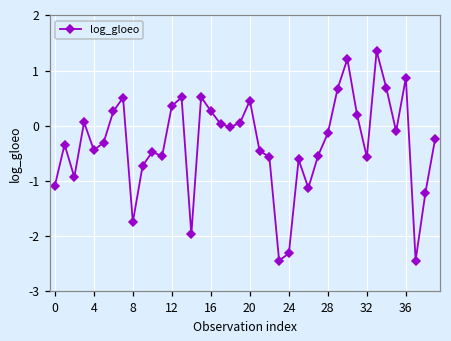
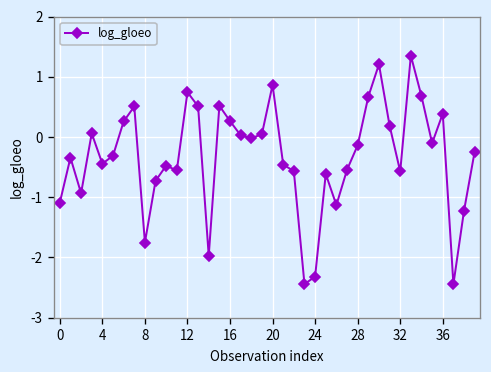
12: 0.4 -> 0.7
20: 0.5 -> 0.9
36: 0.9 -> 0.4
